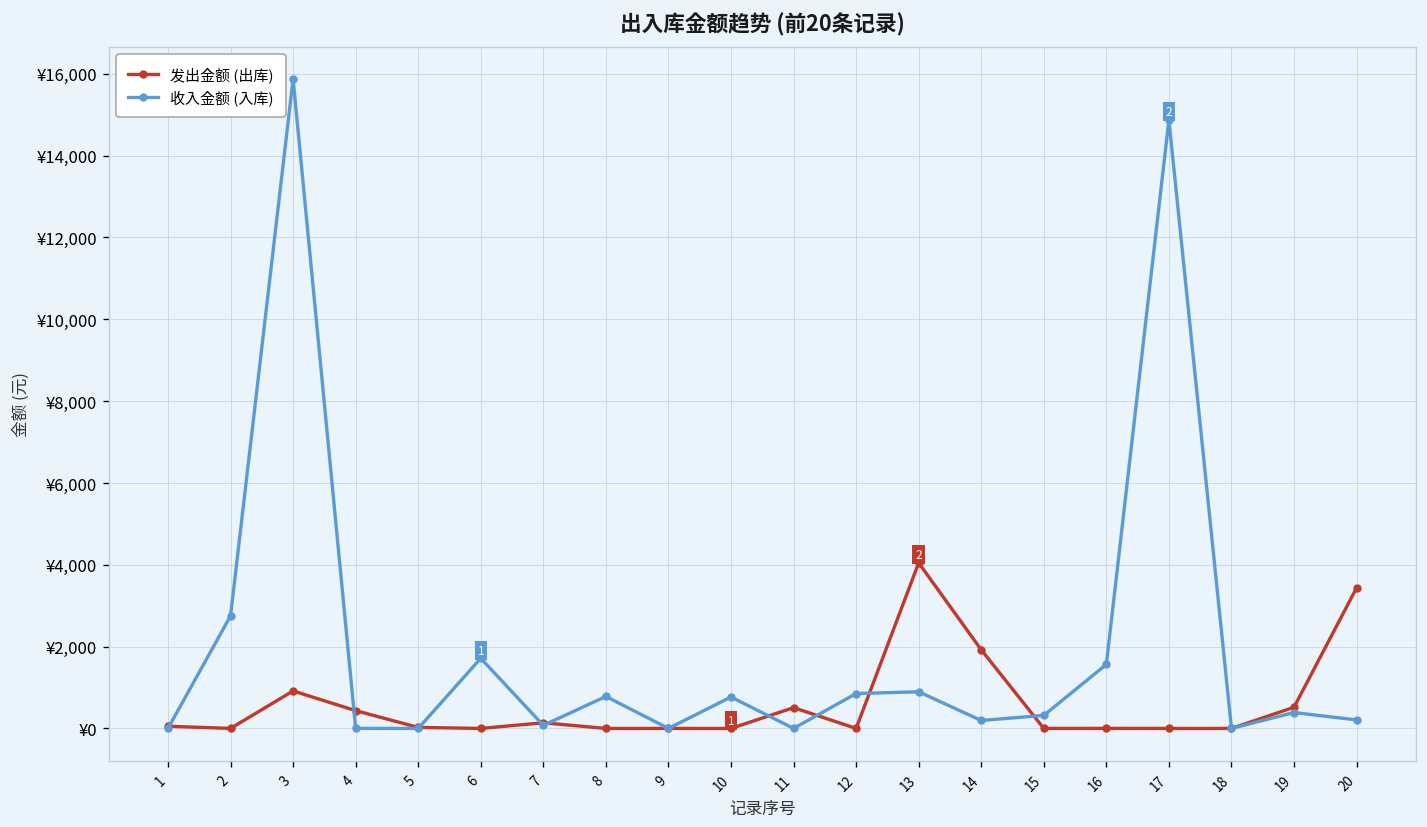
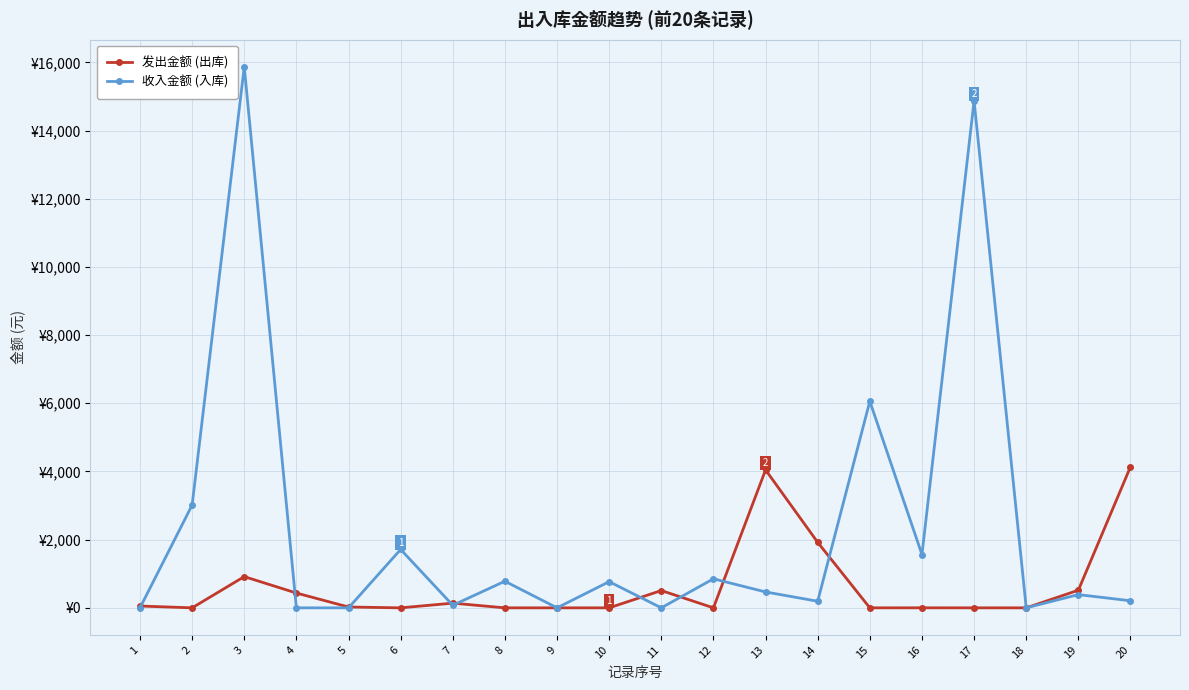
收入金额 (入库), 2: ¥2,800 -> ¥3,000
收入金额 (入库), 13: ¥900 -> ¥500
收入金额 (入库), 15: ¥300 -> ¥6,100
发出金额 (出库), 20: ¥3,400 -> ¥4,100
